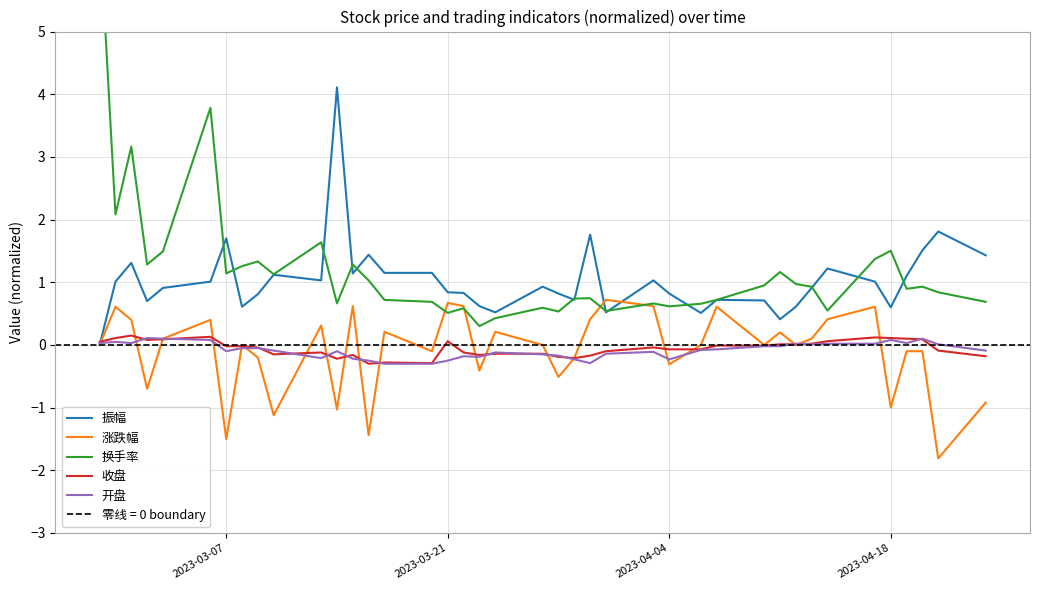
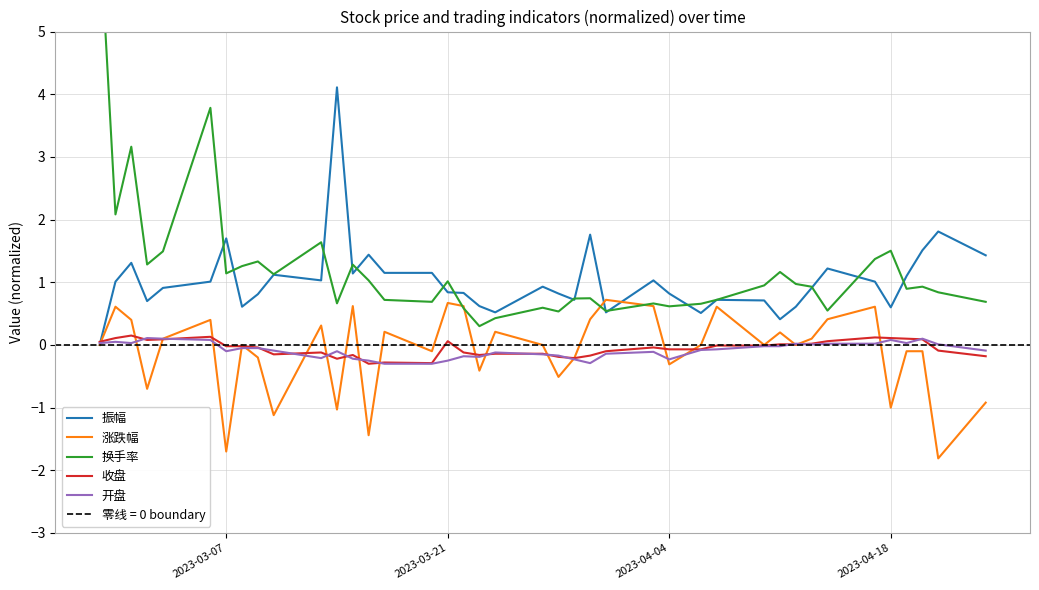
涨跌幅, 2023-03-07: -1.5 -> -1.7
换手率, 2023-03-21: 0.5 -> 1.0
